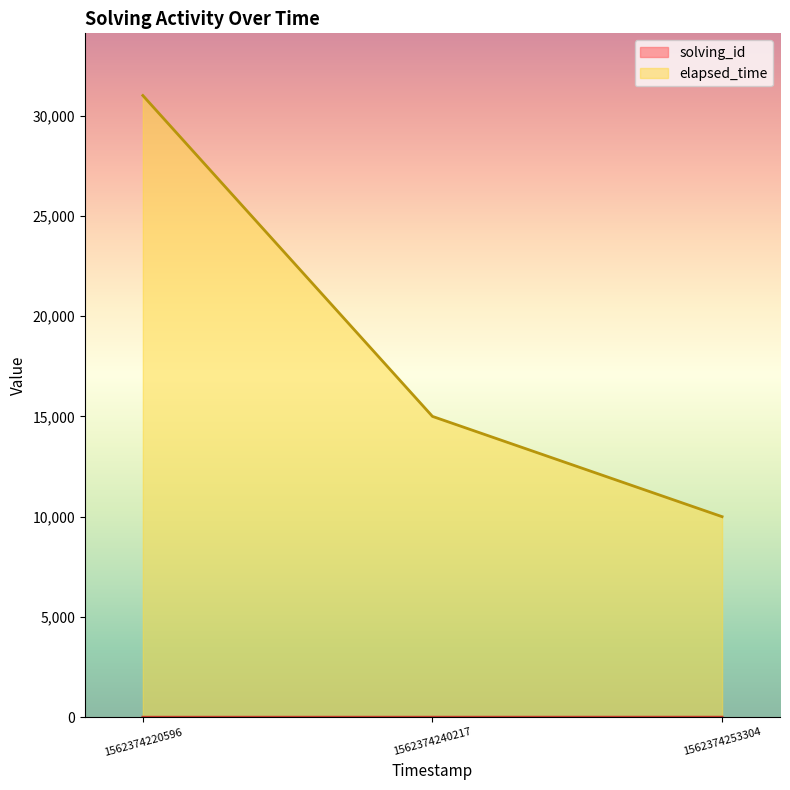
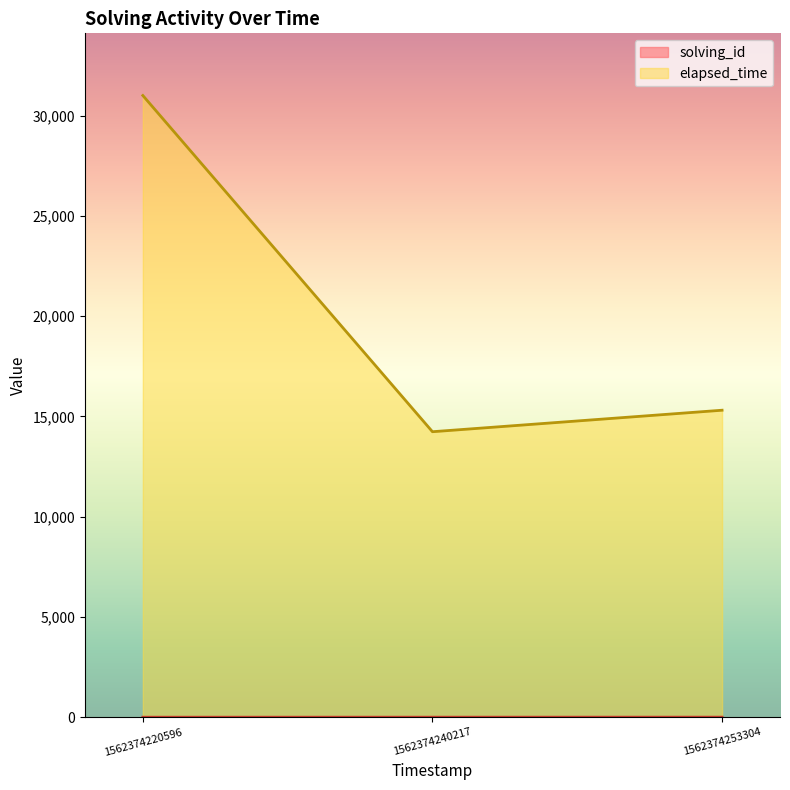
elapsed_time, 1562374240217: 15,000 -> 14,200
elapsed_time, 1562374253304: 10,000 -> 15,300
